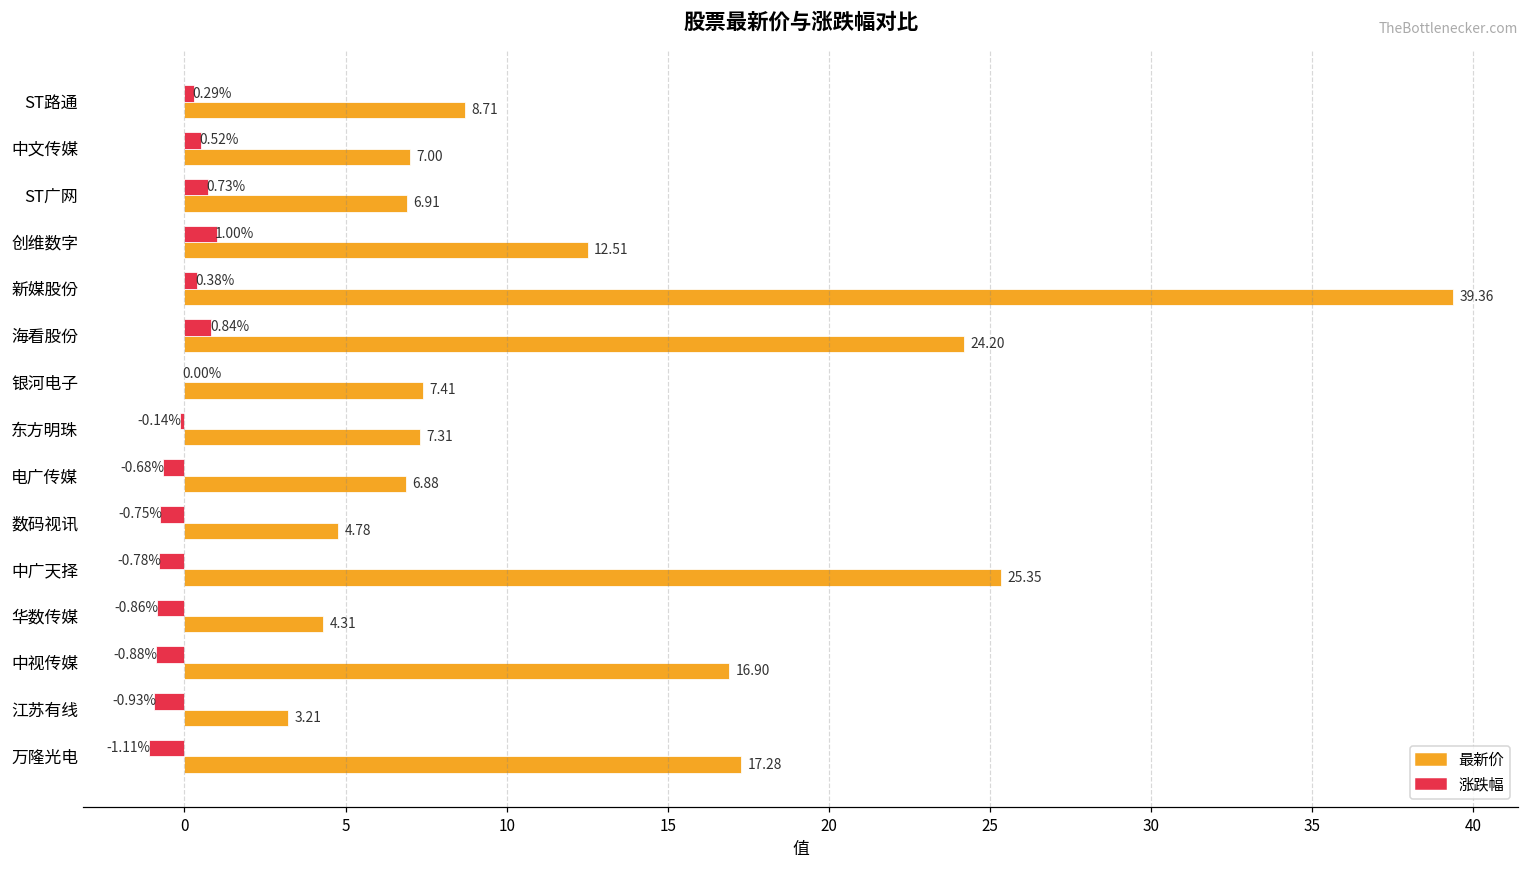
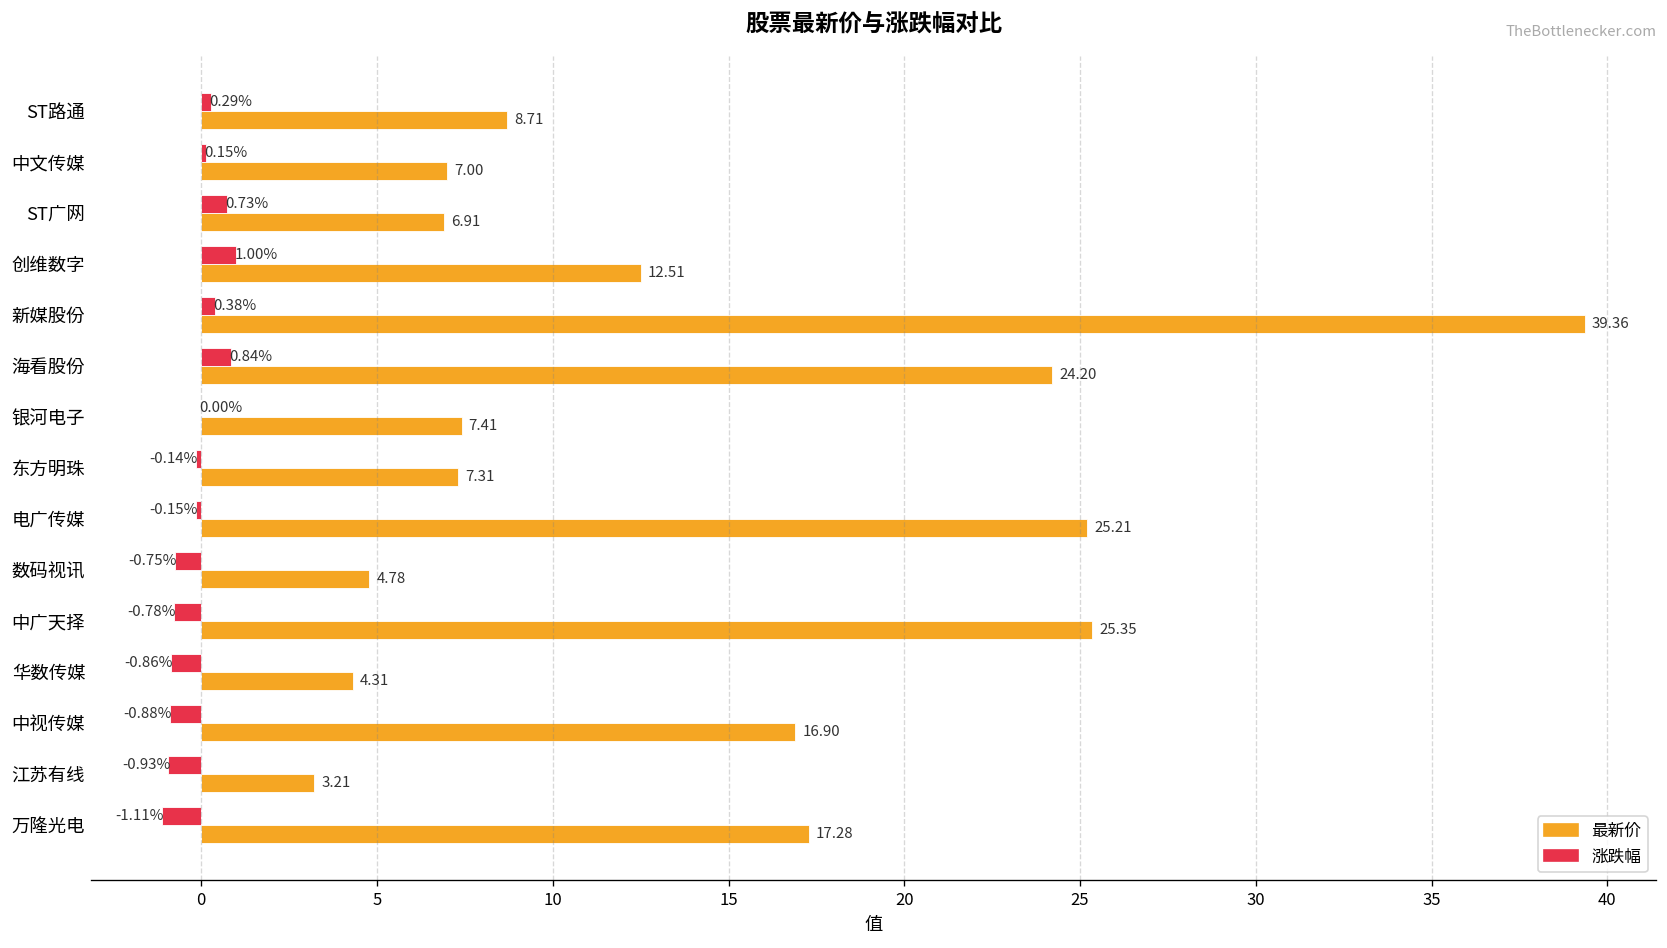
涨跌幅, 中文传媒: 0.52% -> 0.15%
涨跌幅, 电广传媒: -0.68% -> -0.15%
最新价, 电广传媒: 6.88 -> 25.21
